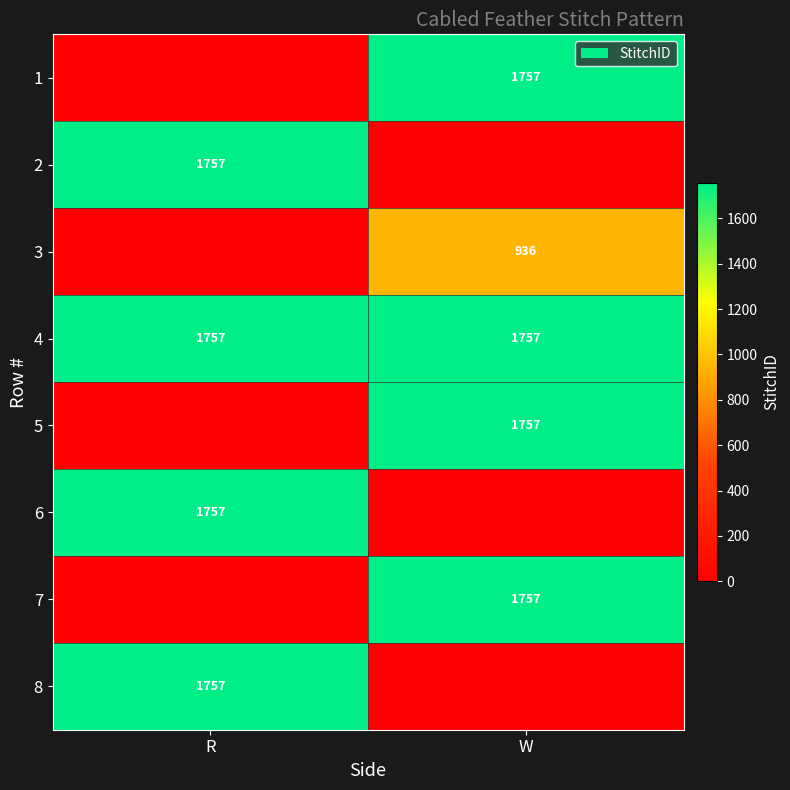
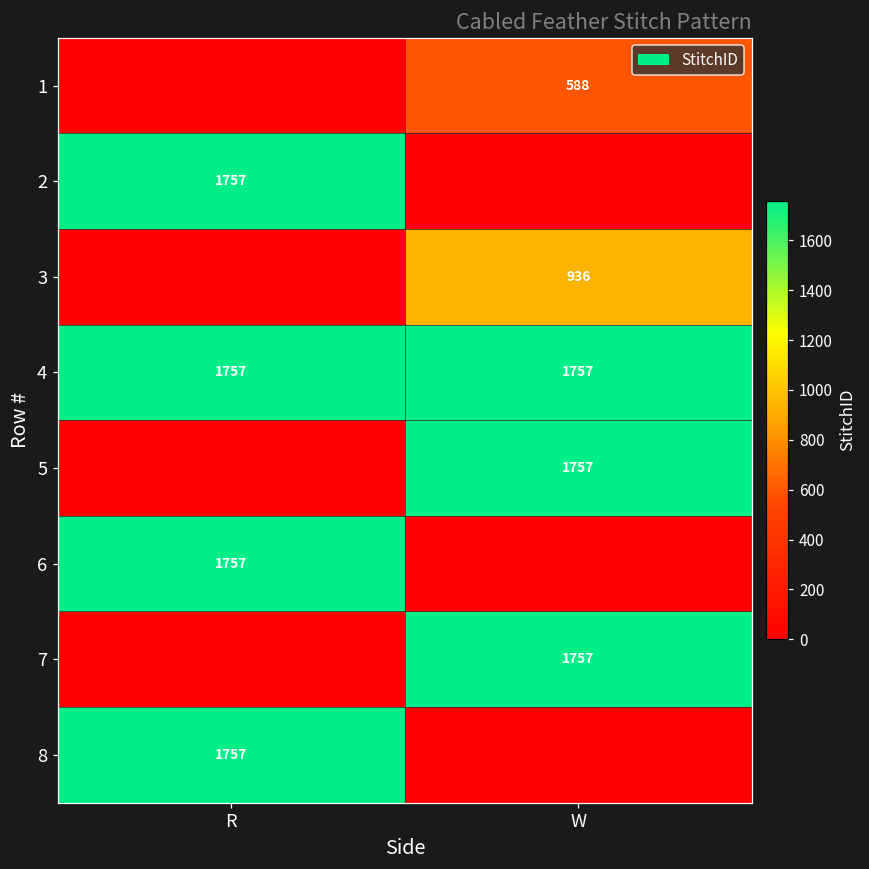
1, W: 1757 -> 588
